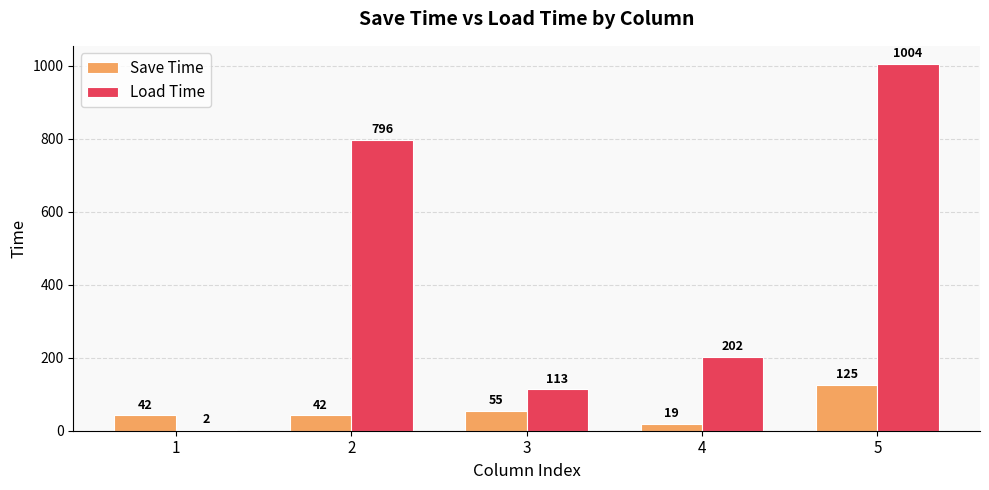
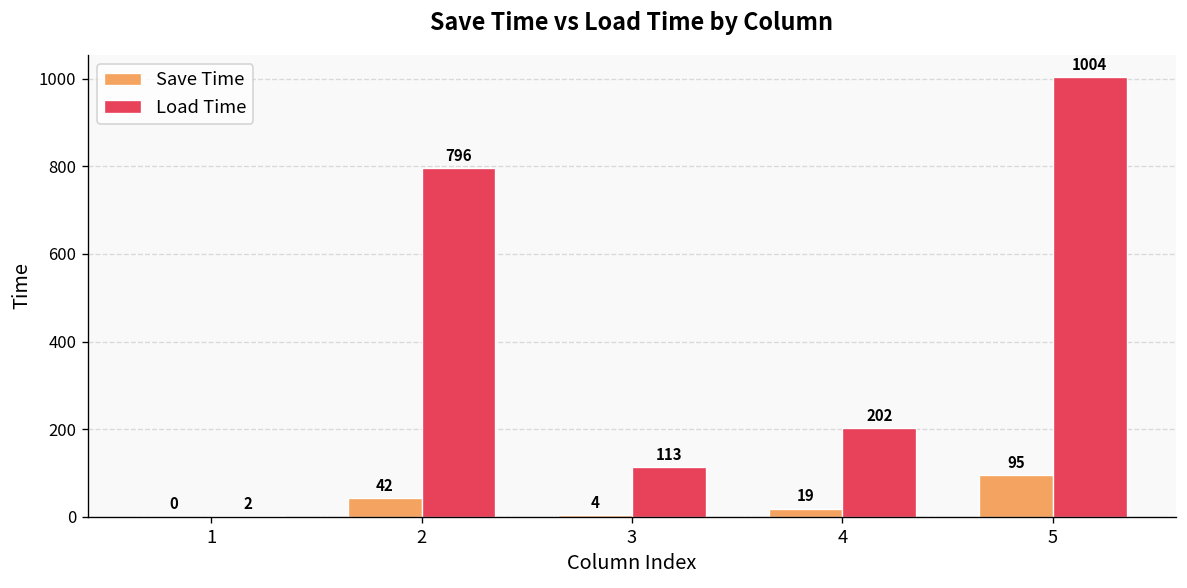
Save Time, 1: 42 -> 0
Save Time, 3: 55 -> 4
Save Time, 5: 125 -> 95
